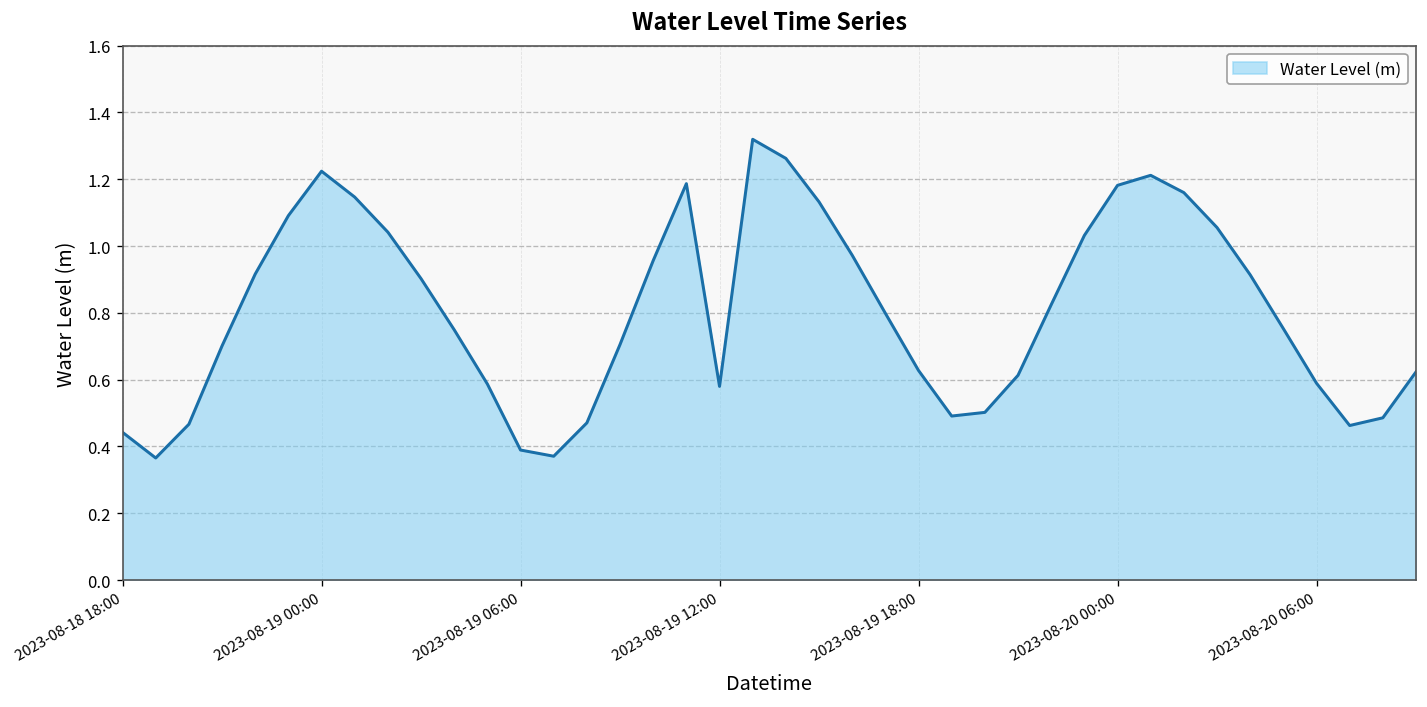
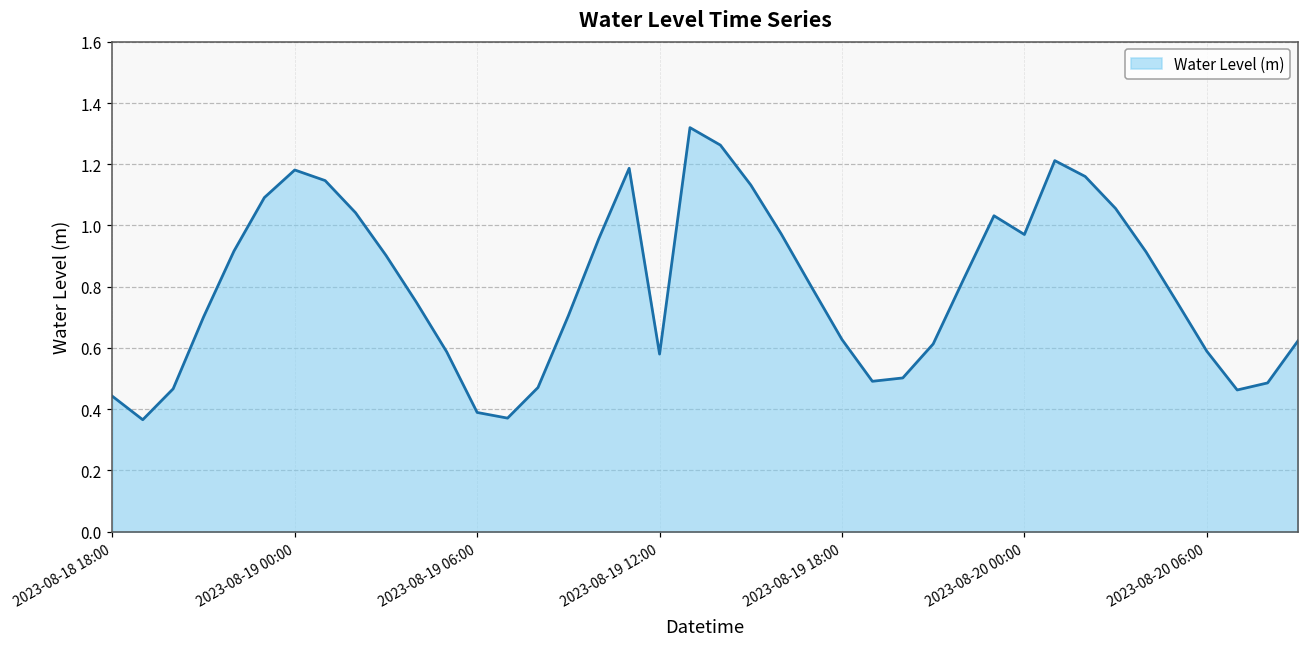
2023-08-19 00:00: 1.22 -> 1.18
2023-08-20 00:00: 1.18 -> 0.97
